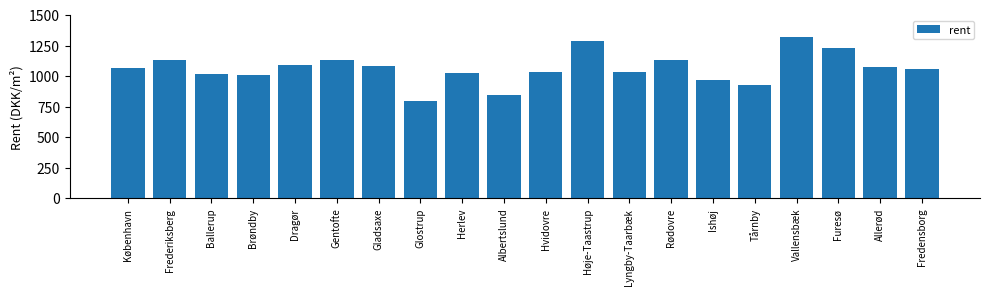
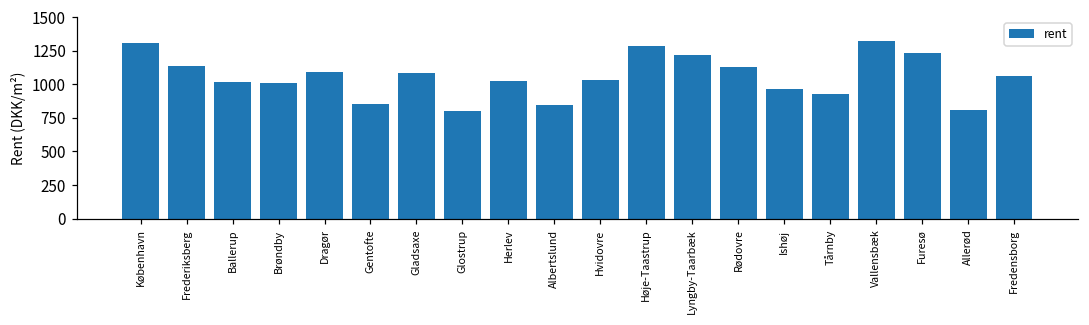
København: 1070 -> 1310
Gentofte: 1130 -> 850
Lyngby-Taarbæk: 1030 -> 1220
Allerød: 1070 -> 810
